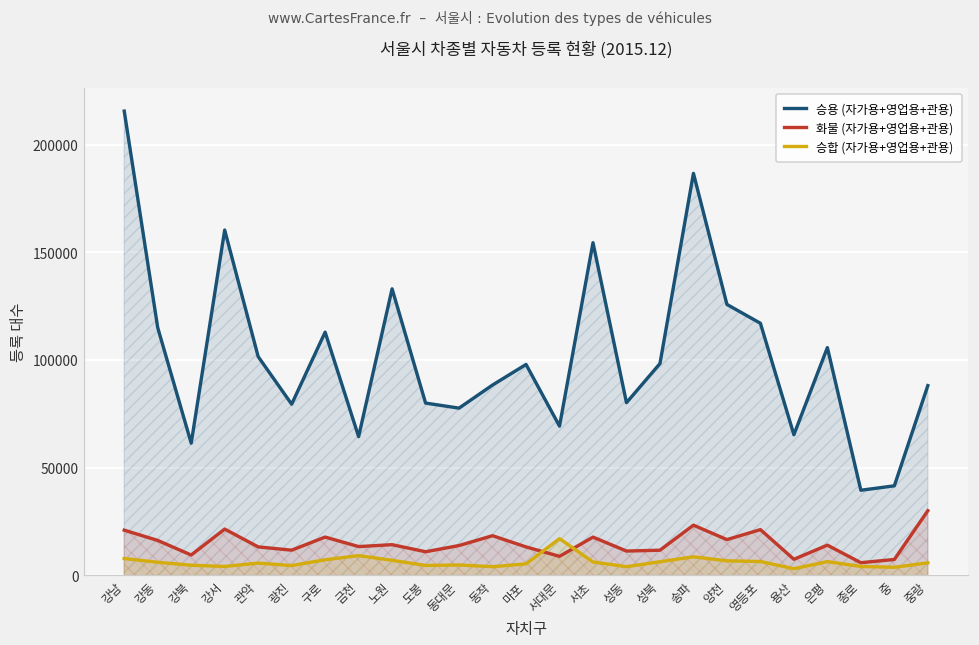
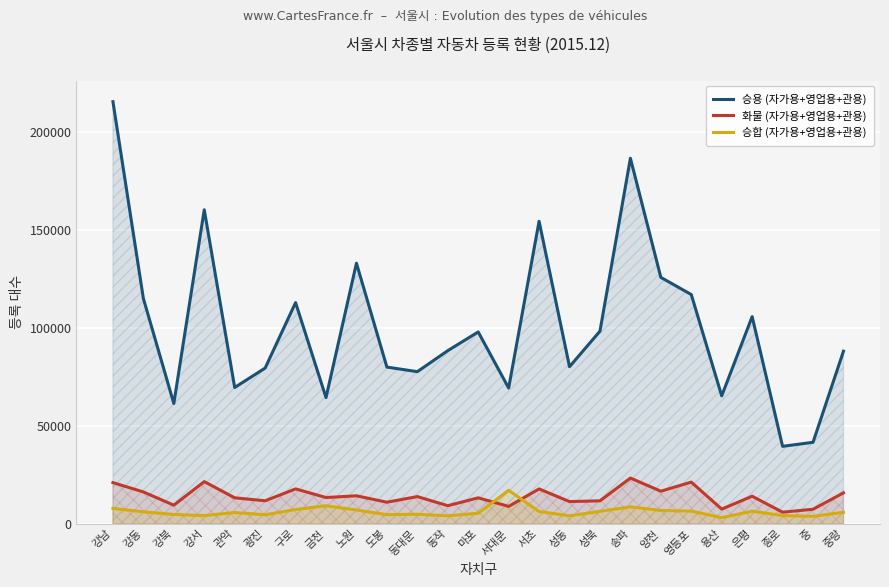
승용 (자가용+영업용+관용), 관악: 102000 -> 70000
화물 (자가용+영업용+관용), 동작: 18000 -> 9000
화물 (자가용+영업용+관용), 중랑: 30000 -> 16000
